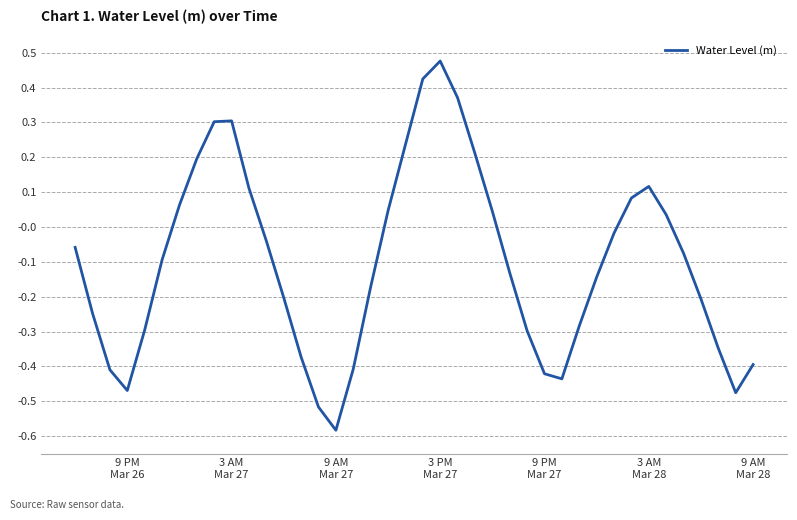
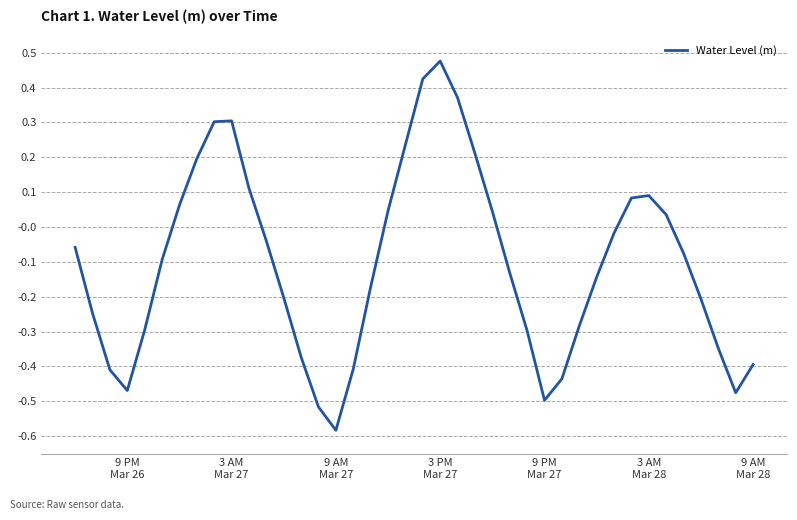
9 PM Mar 27: -0.42 -> -0.50
3 AM Mar 28: 0.12 -> 0.09
